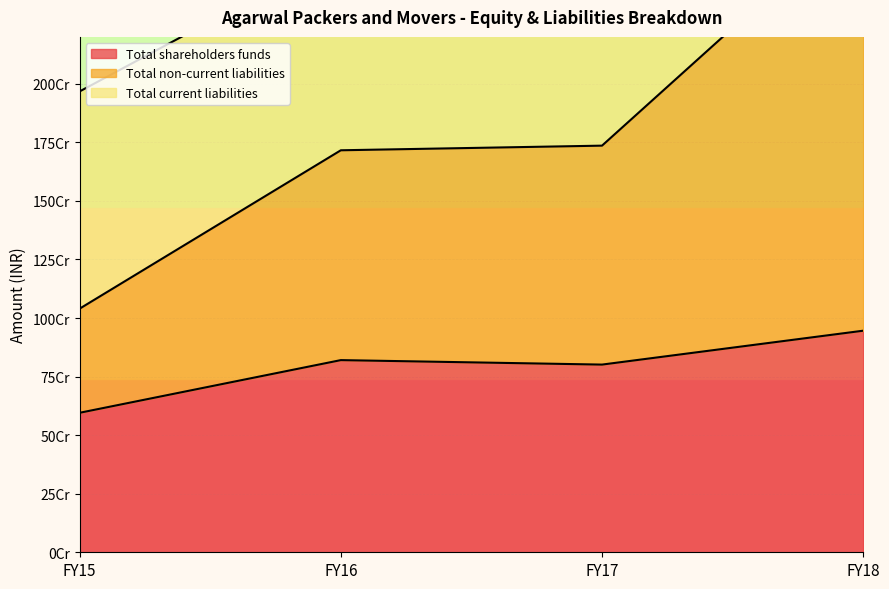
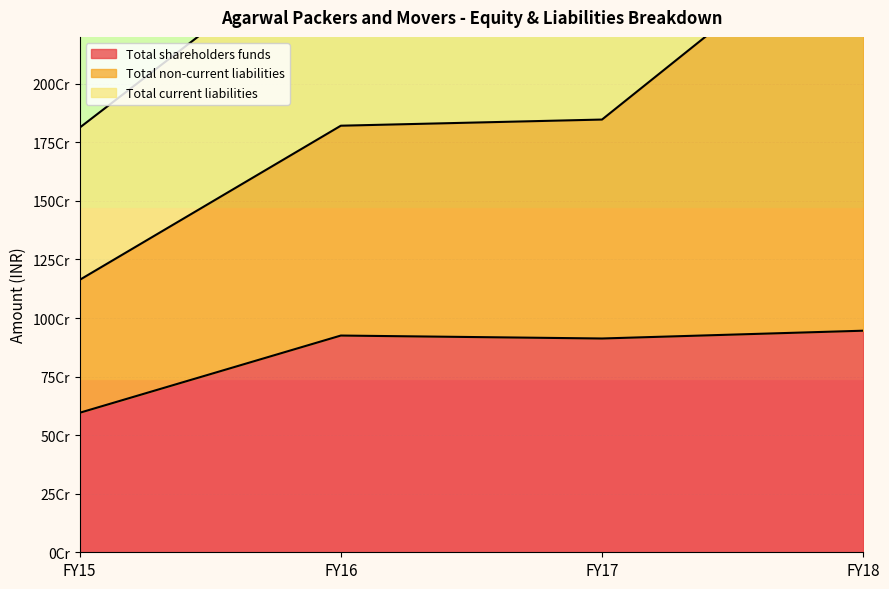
Total non-current liabilities, FY15: 44Cr -> 57Cr
Total current liabilities, FY15: 93Cr -> 65Cr
Total shareholders funds, FY16: 82Cr -> 93Cr
Total shareholders funds, FY17: 80Cr -> 91Cr
